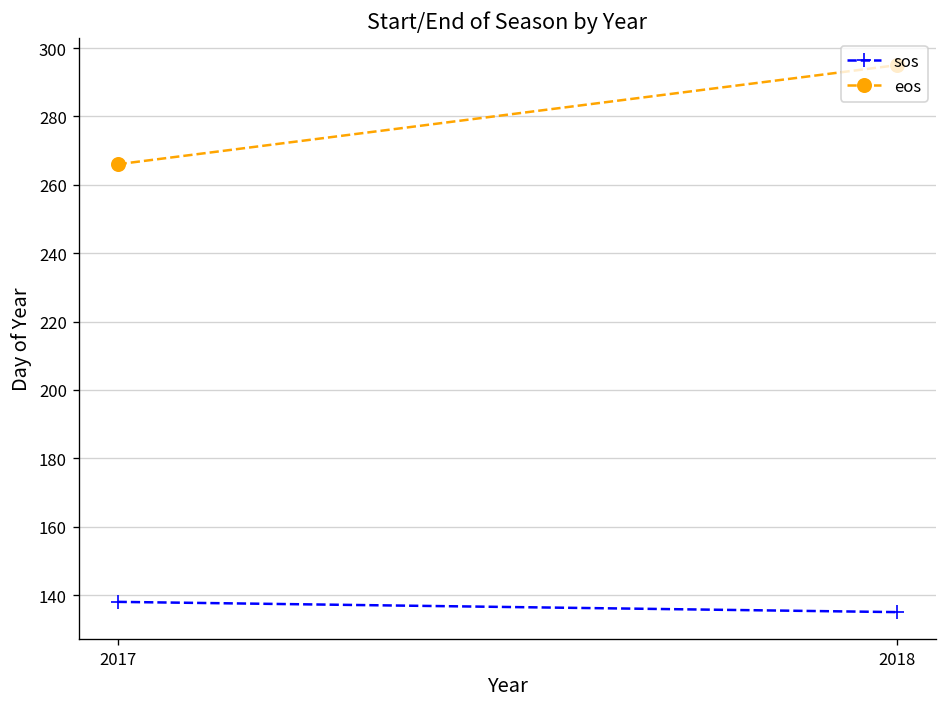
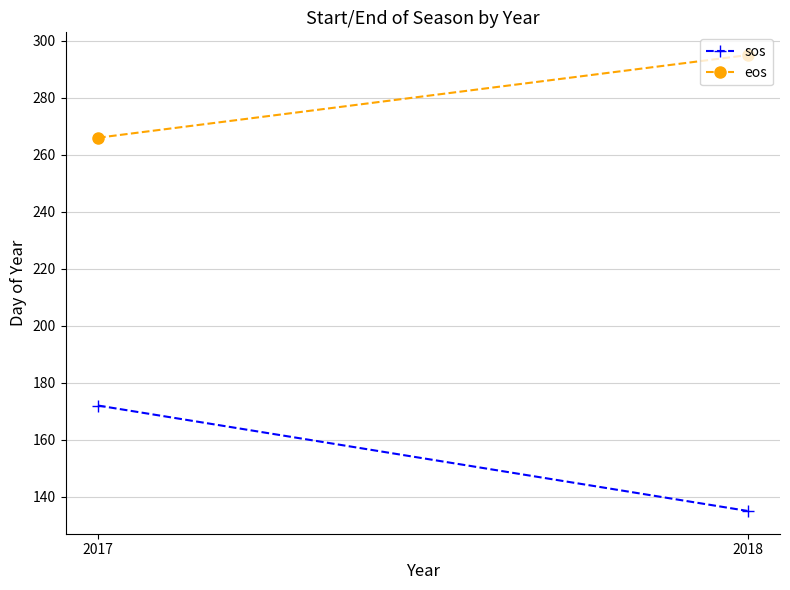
sos, 2017: 138 -> 172
